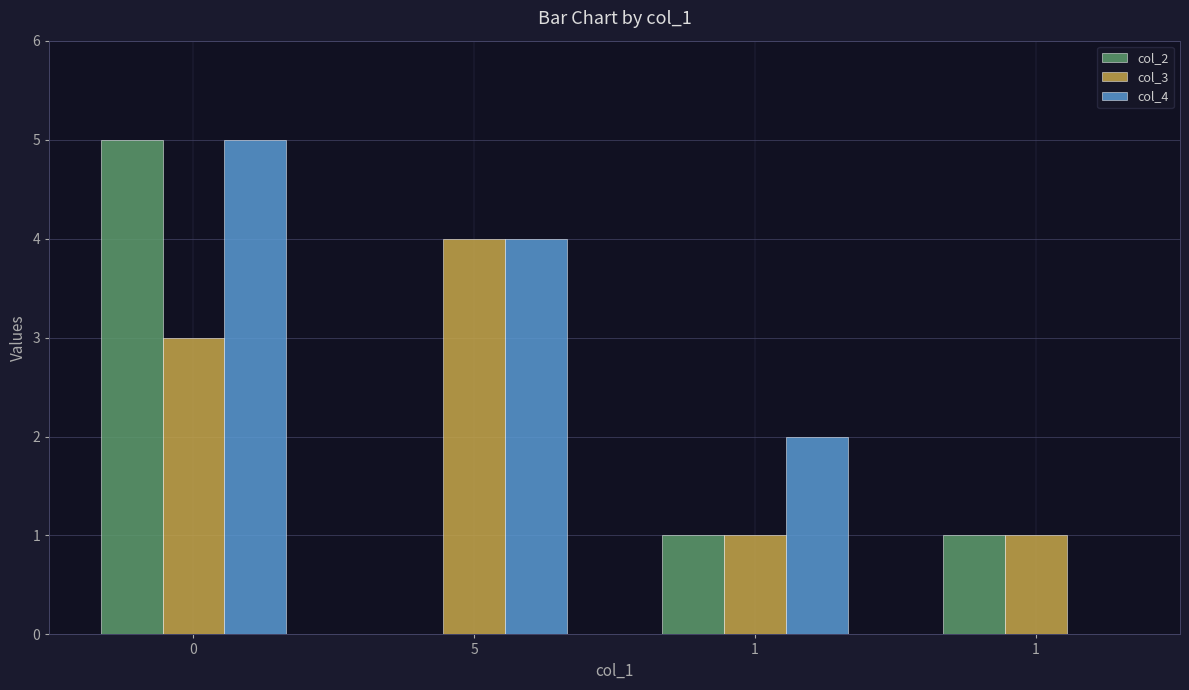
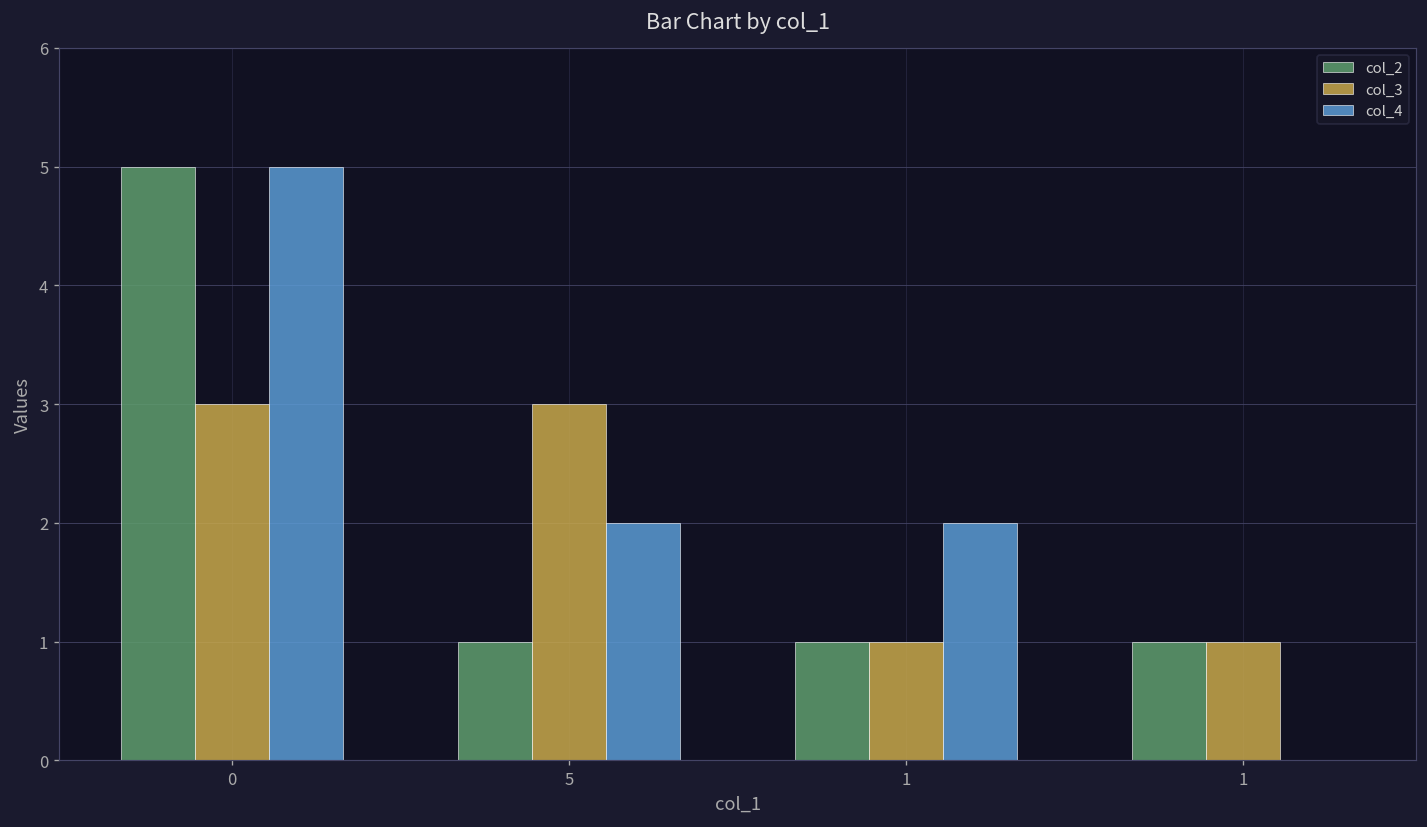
col_2, 5: 0 -> 1
col_3, 5: 4 -> 3
col_4, 5: 4 -> 2
